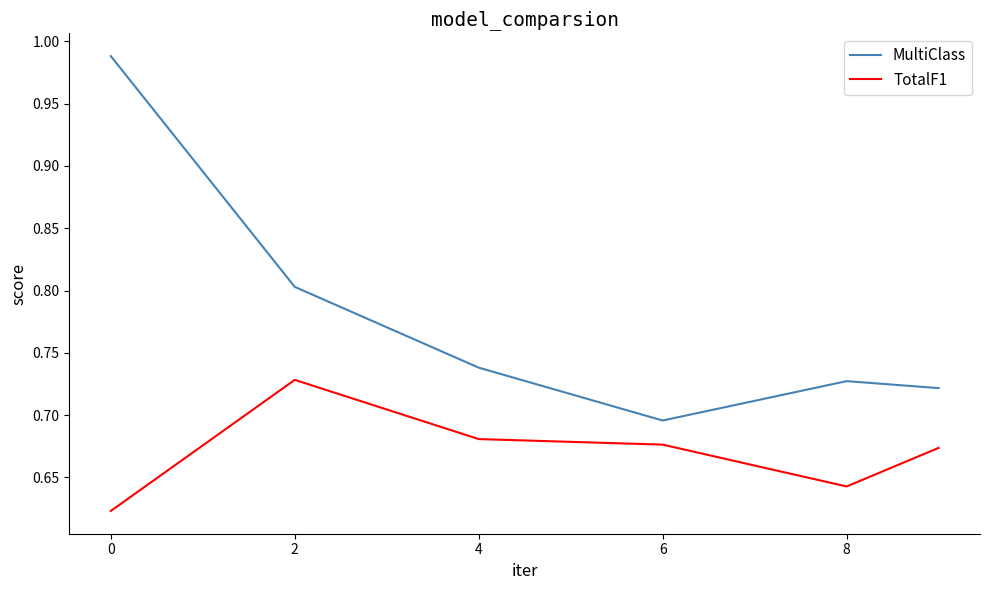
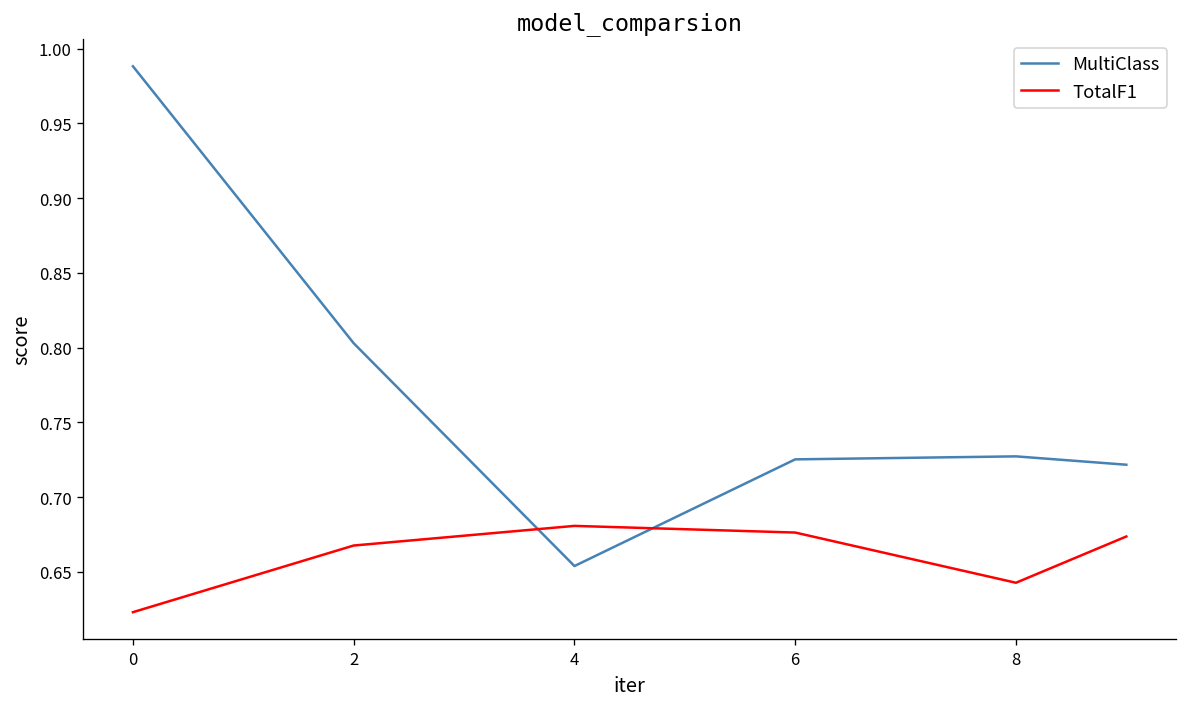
TotalF1, 2: 0.728 -> 0.668
MultiClass, 4: 0.738 -> 0.654
MultiClass, 6: 0.696 -> 0.725
